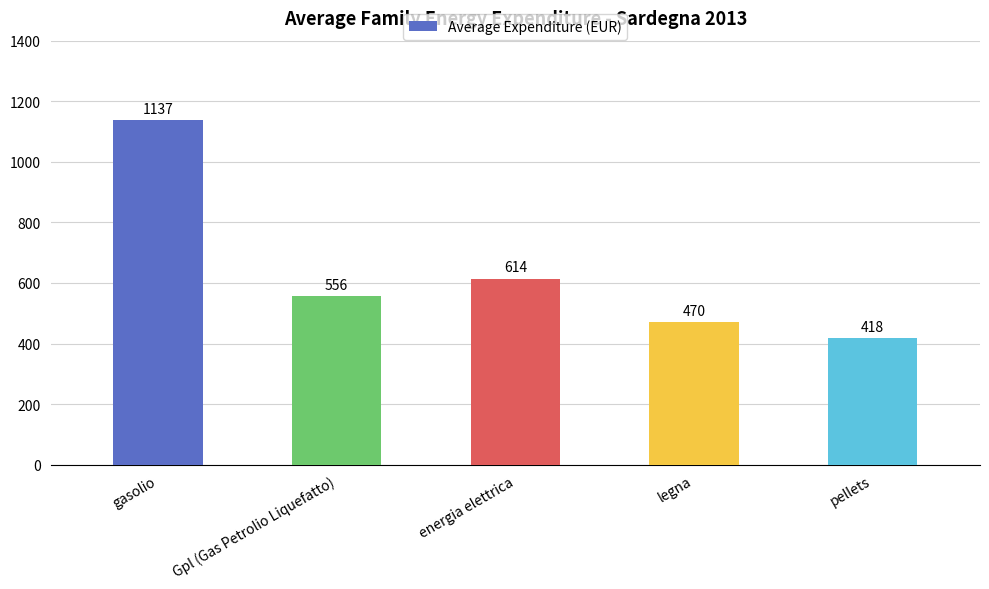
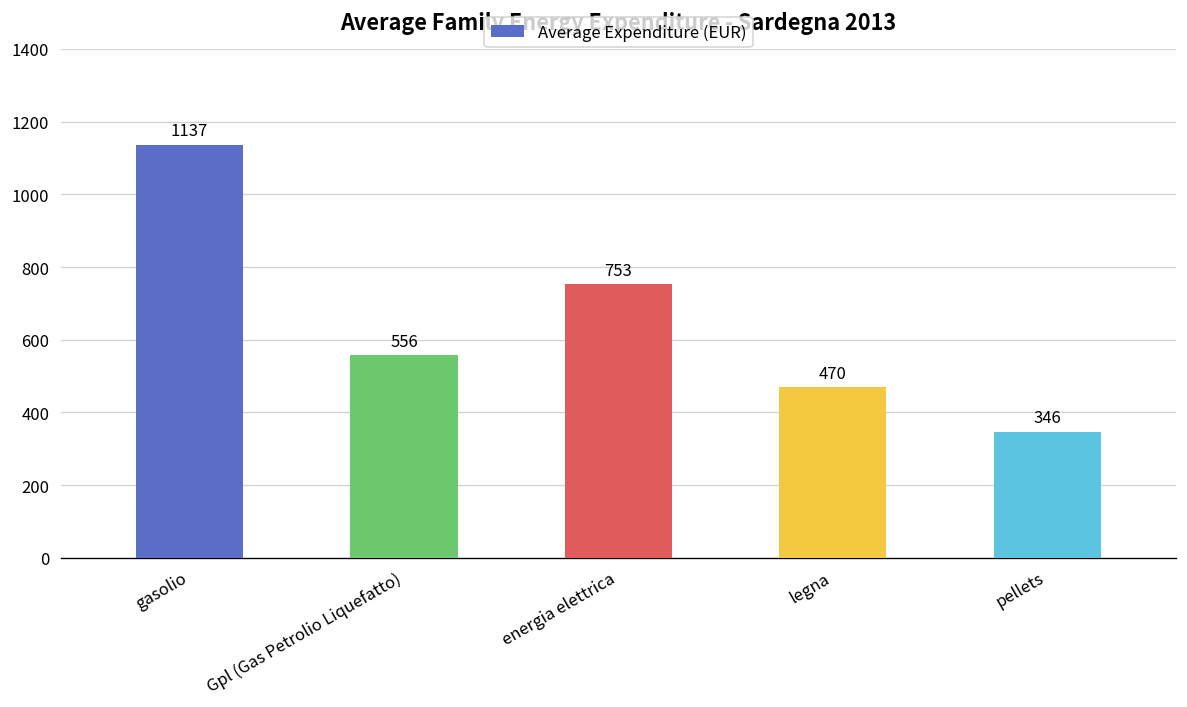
energia elettrica: 614 -> 753
pellets: 418 -> 346
